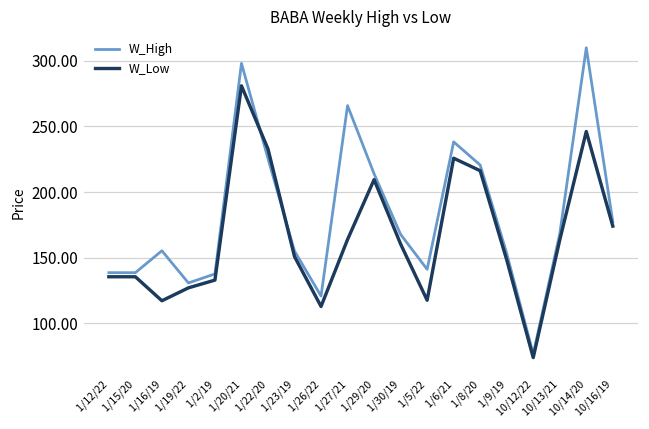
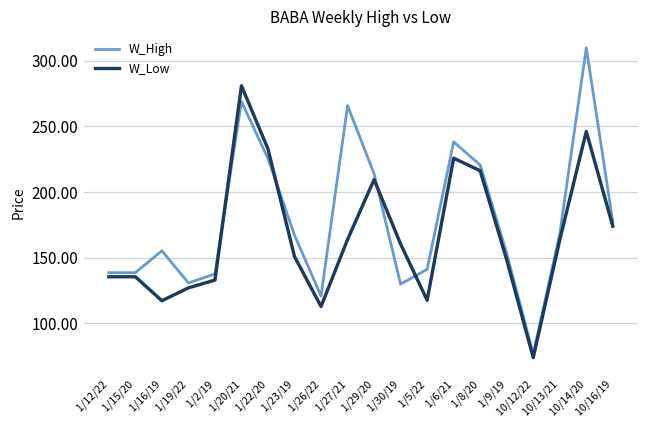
W_High, 1/20/21: 298 -> 269
W_High, 1/23/19: 155 -> 167
W_High, 1/30/19: 168 -> 130
